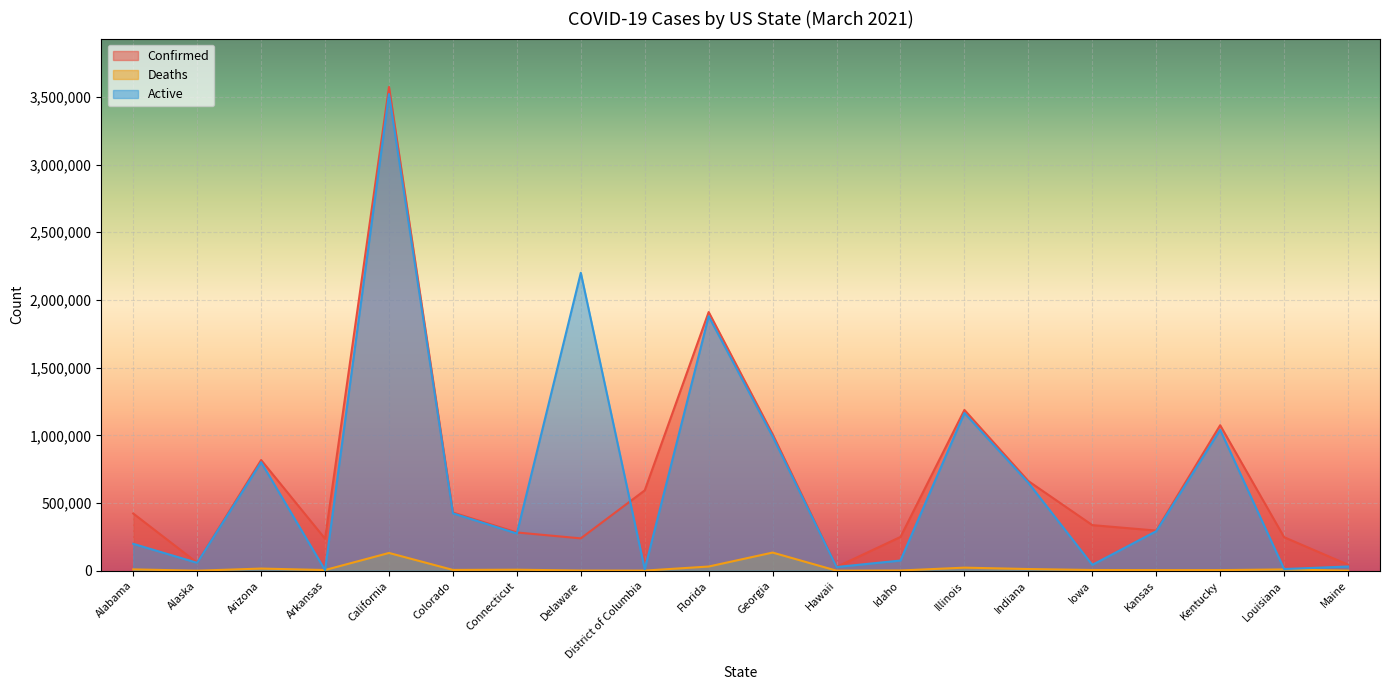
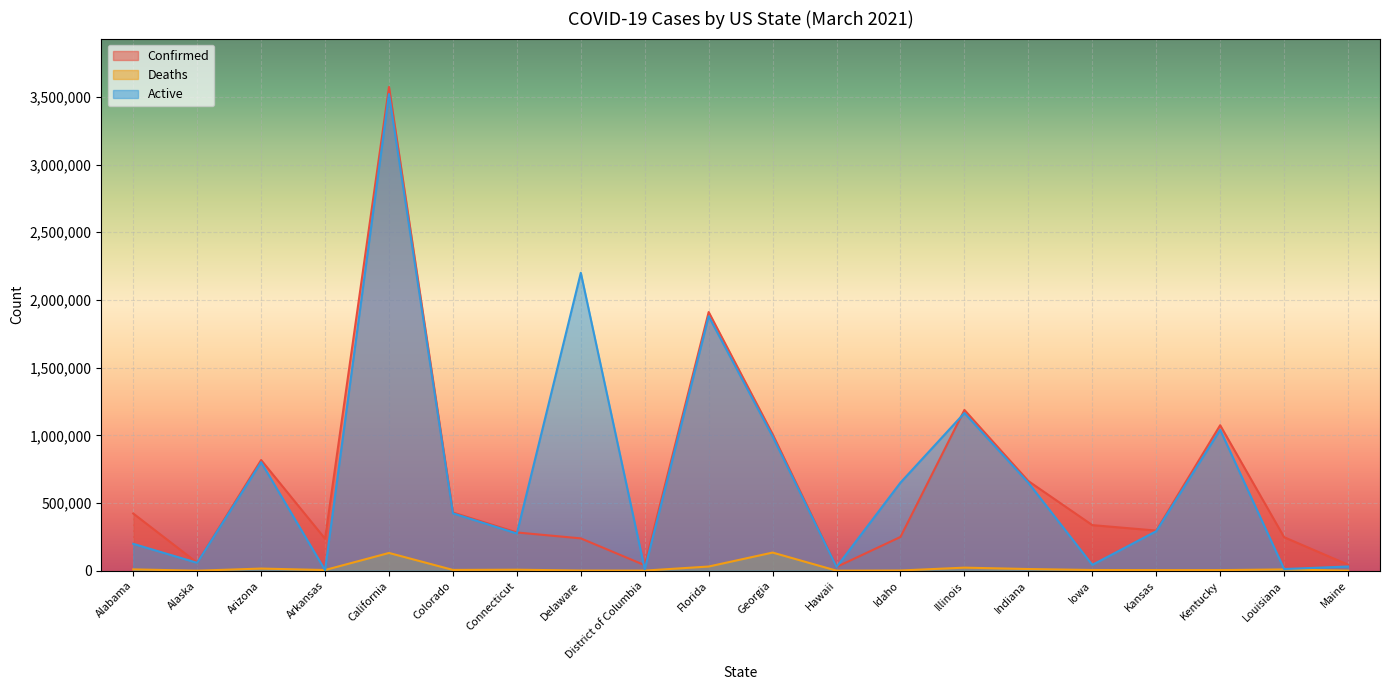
Confirmed, District of Columbia: 590,000 -> 40,000
Active, Idaho: 80,000 -> 650,000
